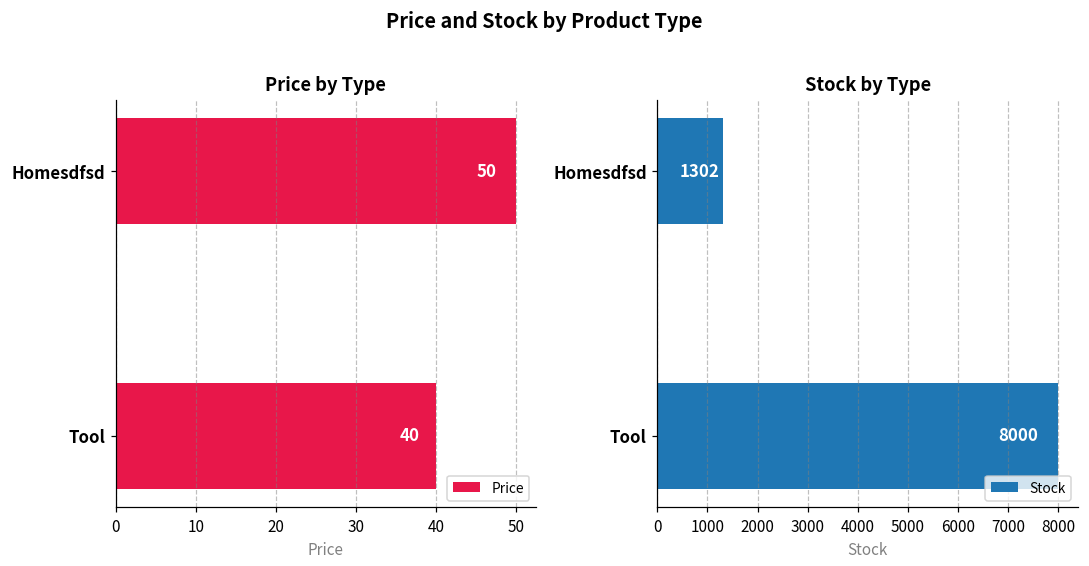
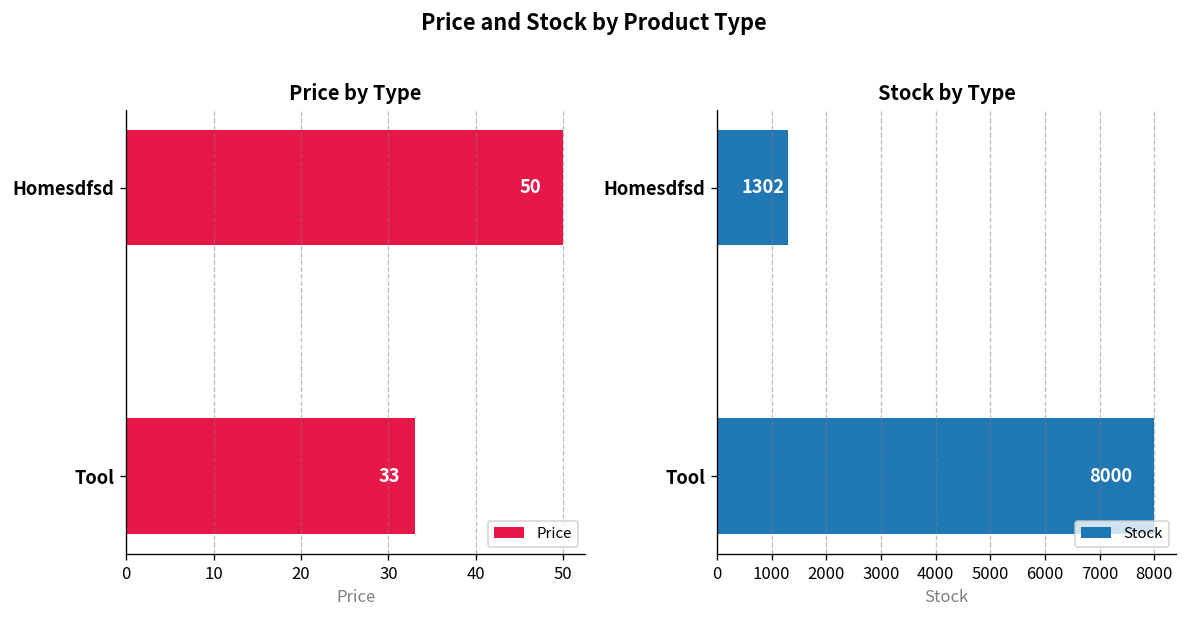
Price by Type, Tool: 40 -> 33
